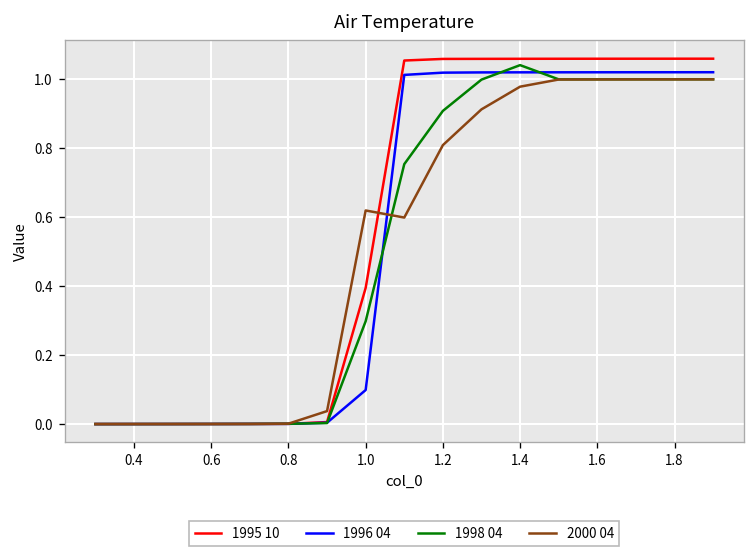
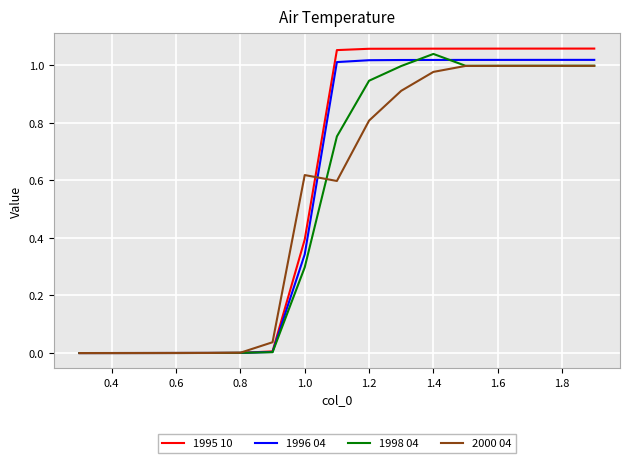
1996 04, 1.0: 0.10 -> 0.34
1998 04, 1.2: 0.91 -> 0.95
